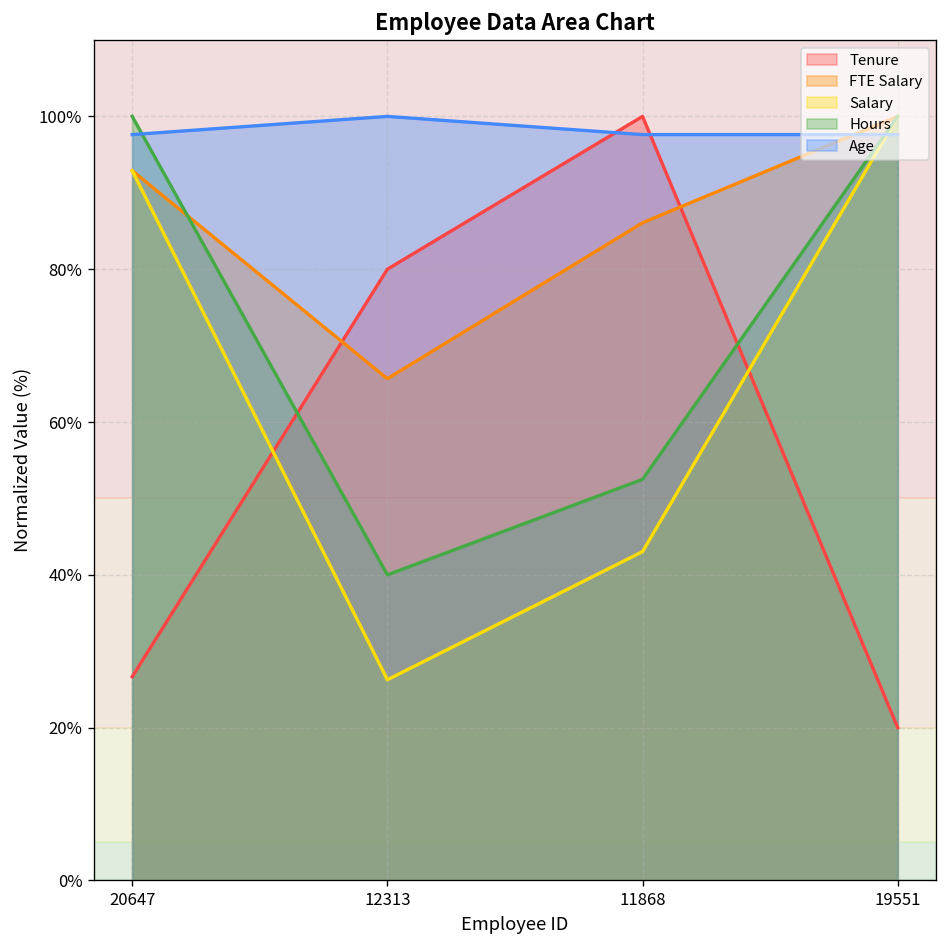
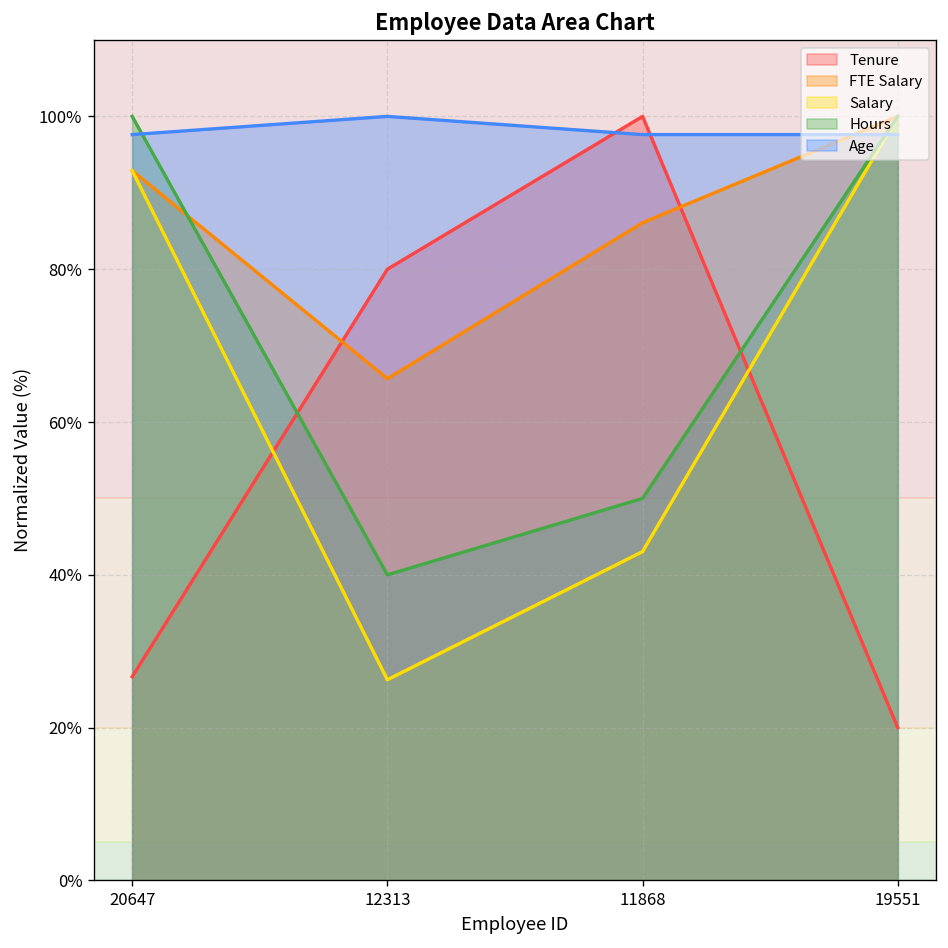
Hours, 11868: 53% -> 50%
